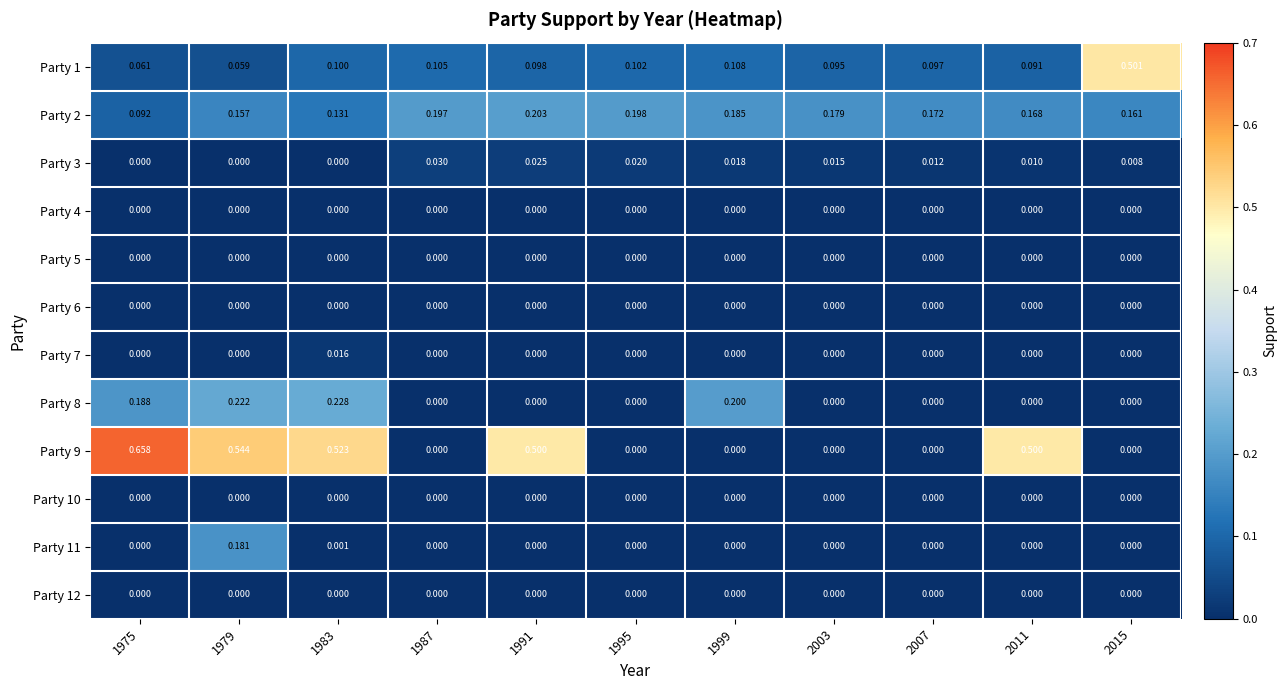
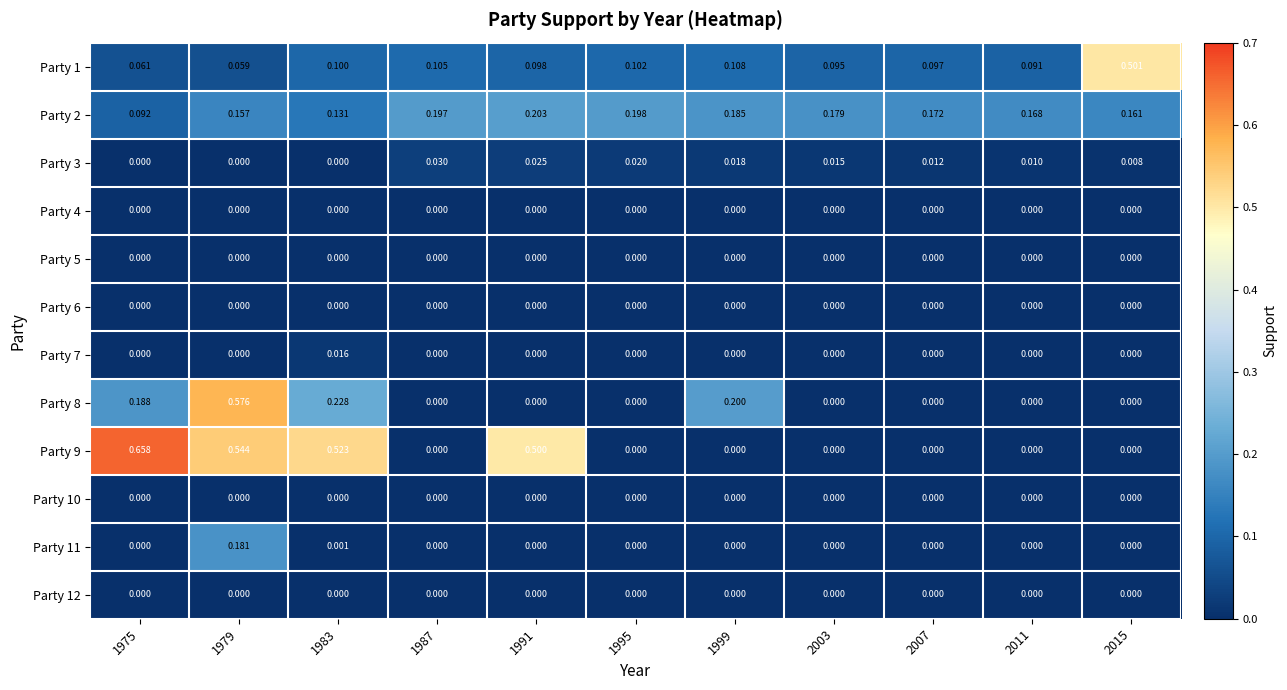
Party 8, 1979: 0.222 -> 0.576
Party 9, 2011: 0.500 -> 0.000
